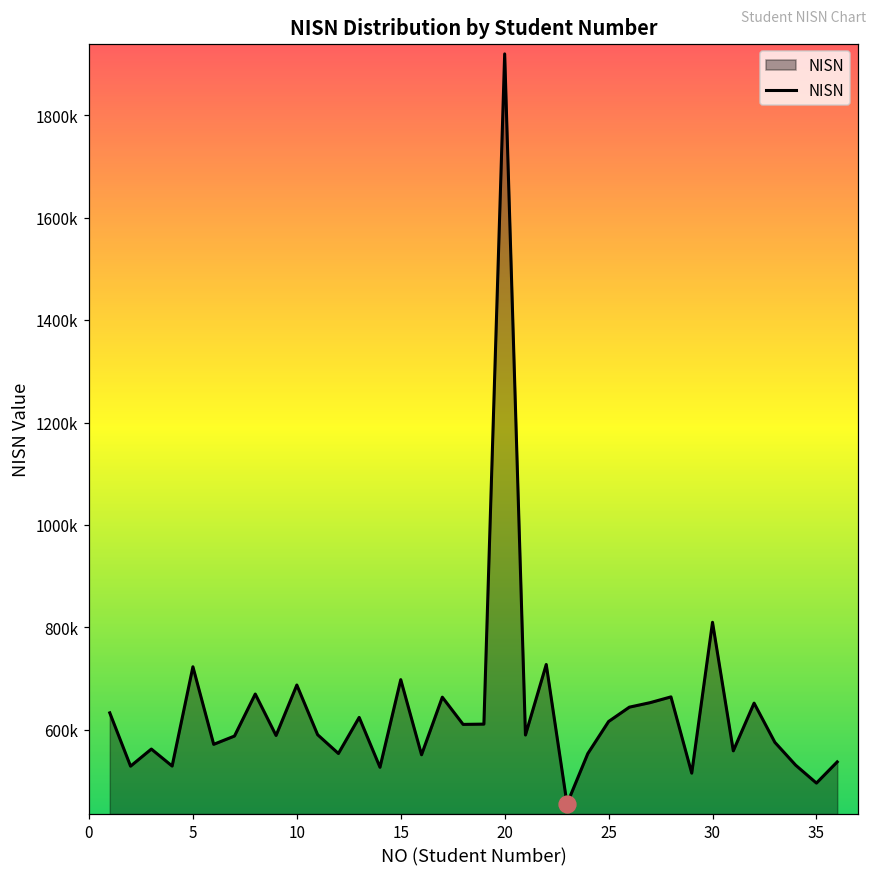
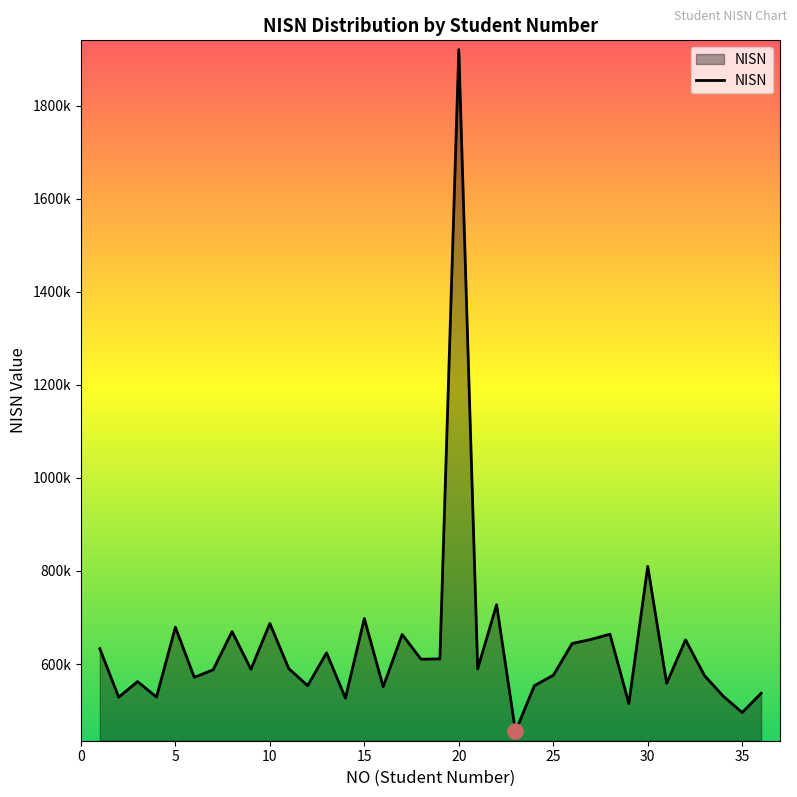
NISN, 5: 720000 -> 680000
NISN, 25: 620000 -> 580000
